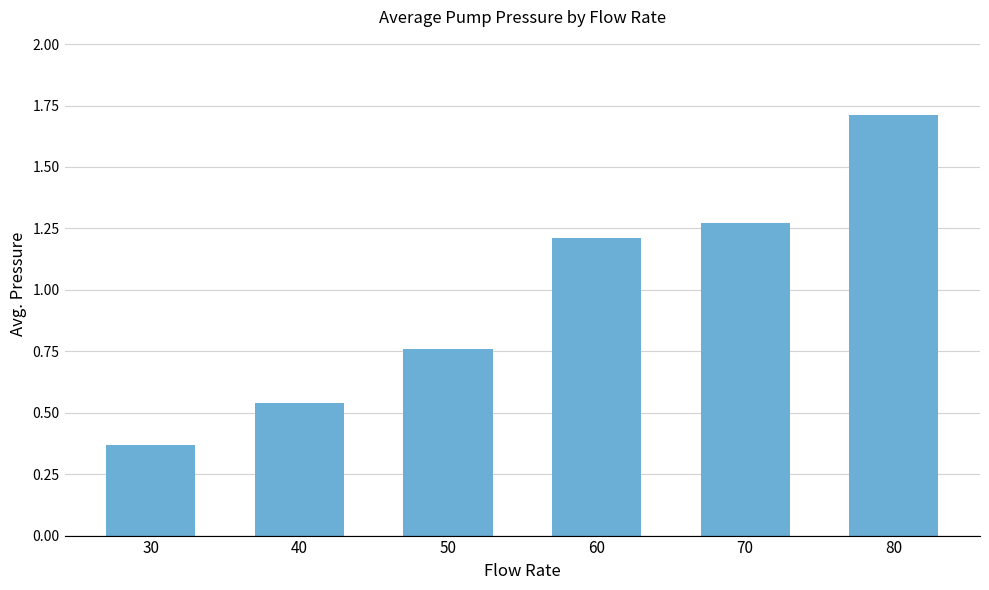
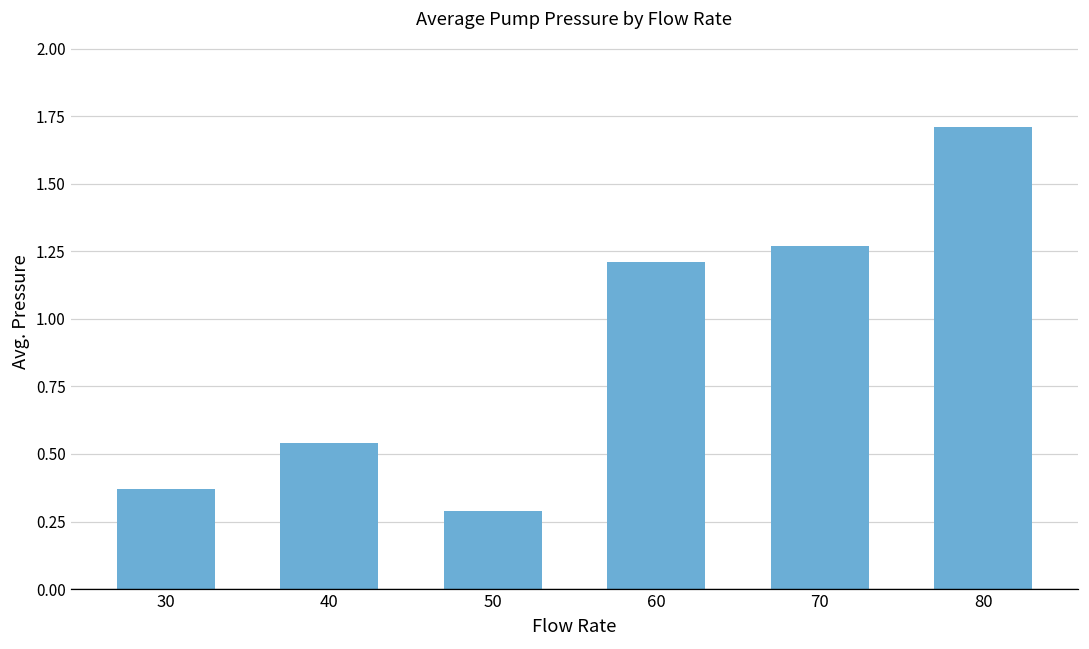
50: 0.76 -> 0.29
